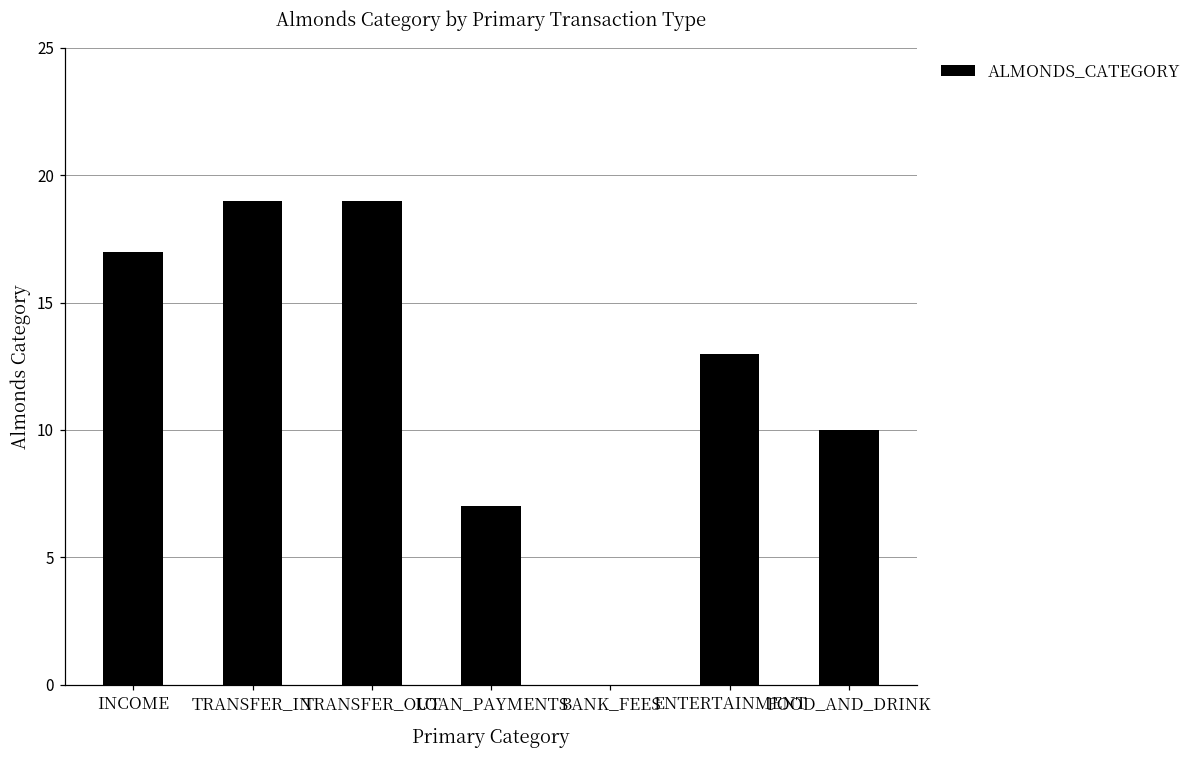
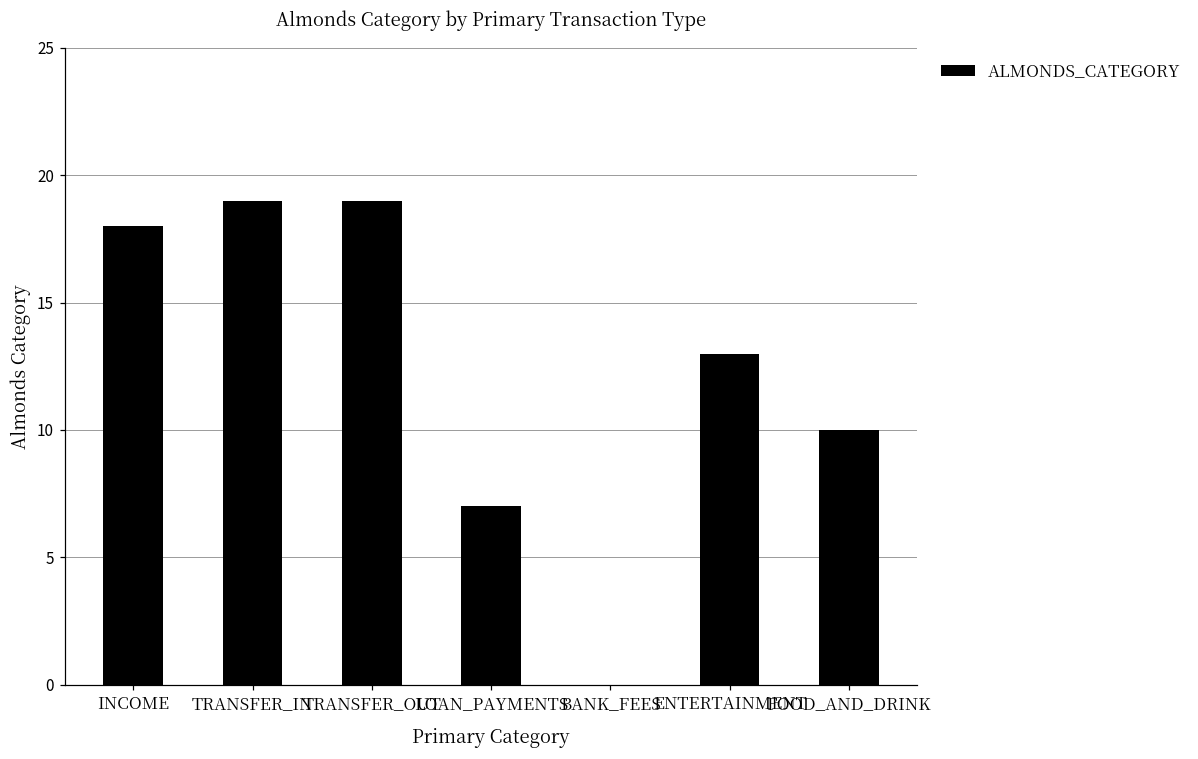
INCOME: 17 -> 18
